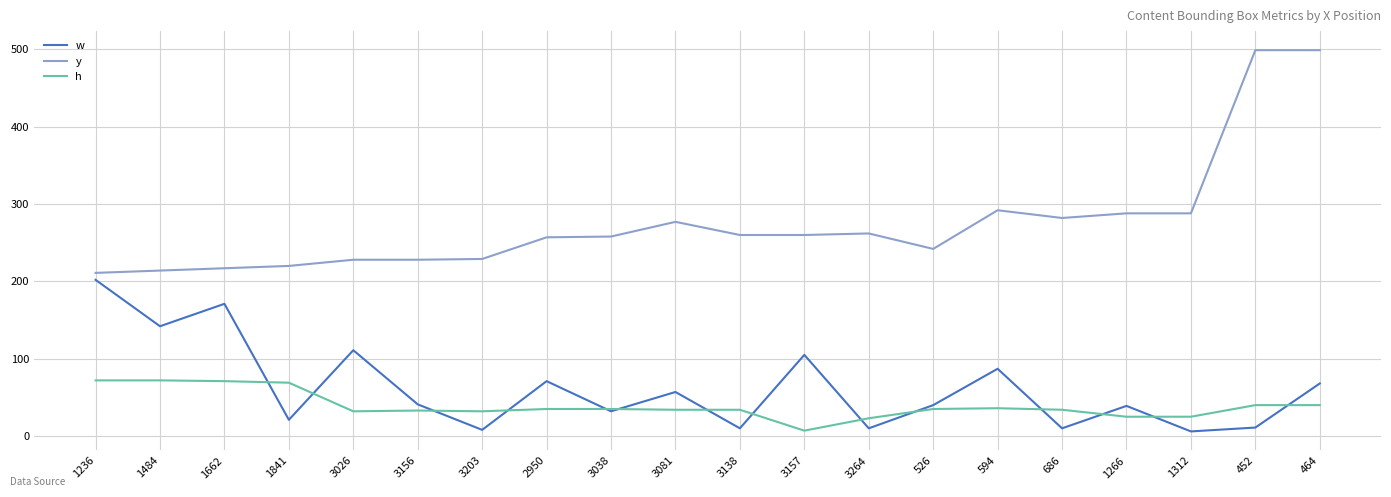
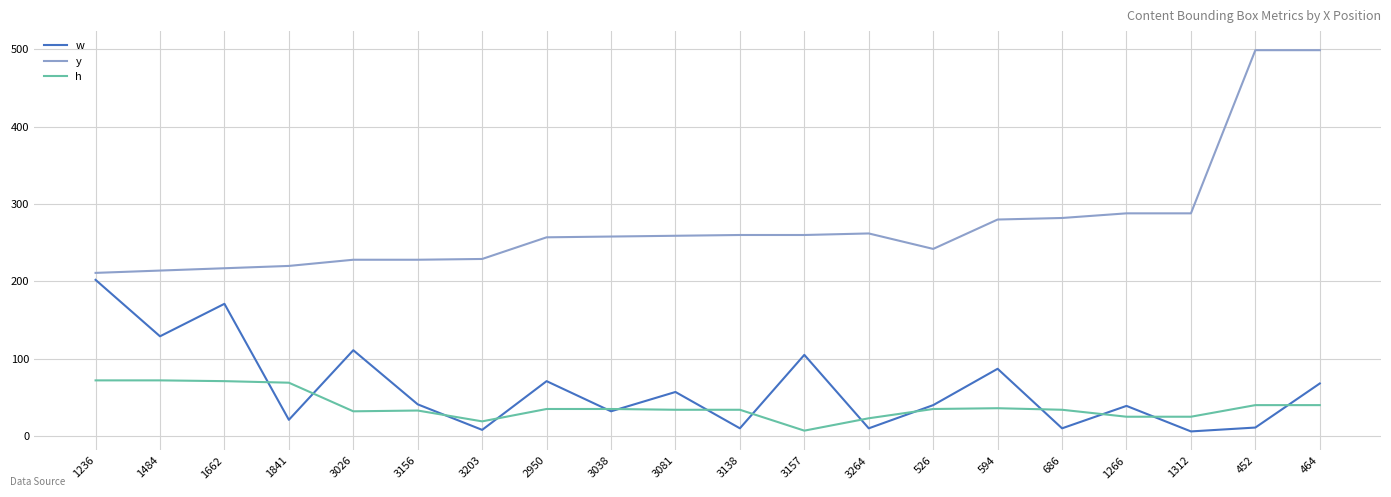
w, 1484: 140 -> 130
h, 3203: 30 -> 20
y, 3081: 280 -> 260
y, 594: 290 -> 280
